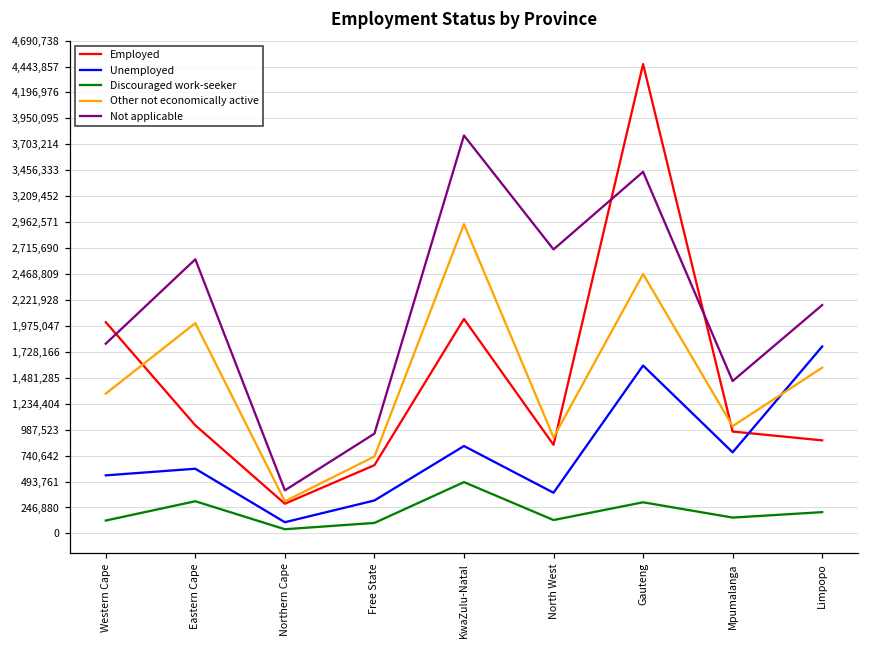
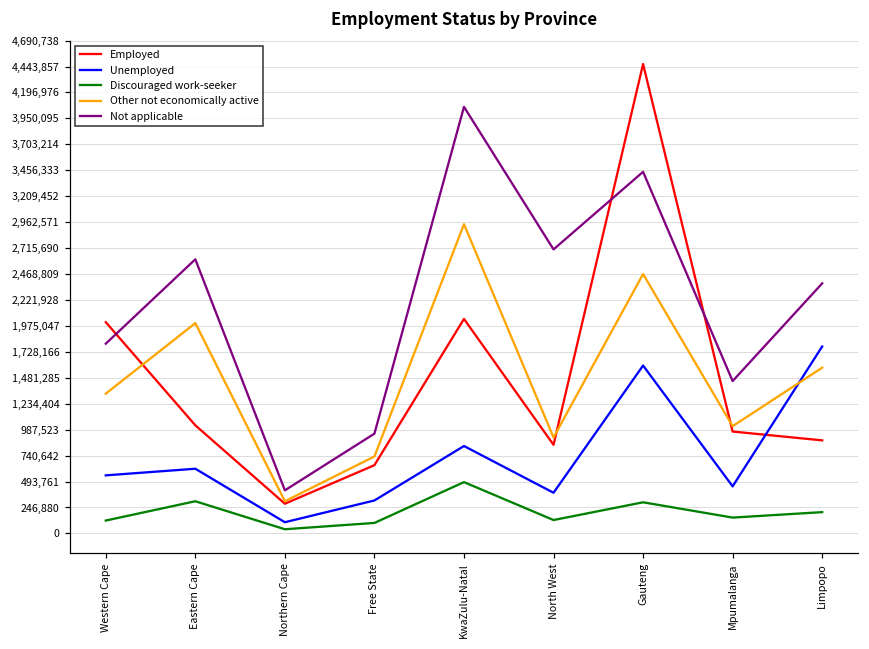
Not applicable, KwaZulu-Natal: 3,800,000 -> 4,100,000
Unemployed, Mpumalanga: 800,000 -> 400,000
Not applicable, Limpopo: 2,200,000 -> 2,400,000
